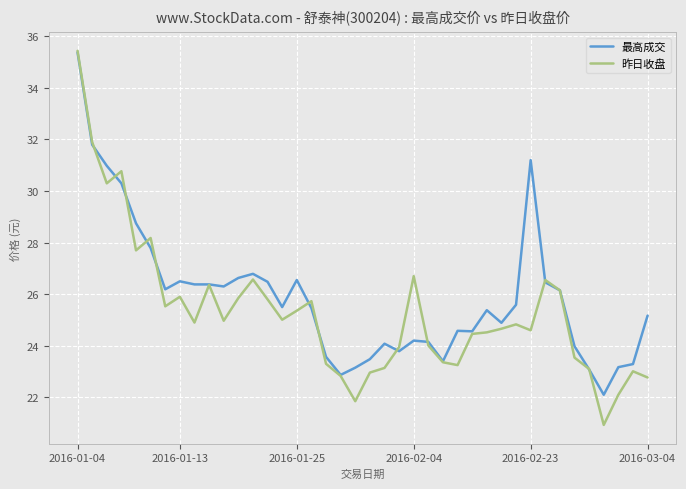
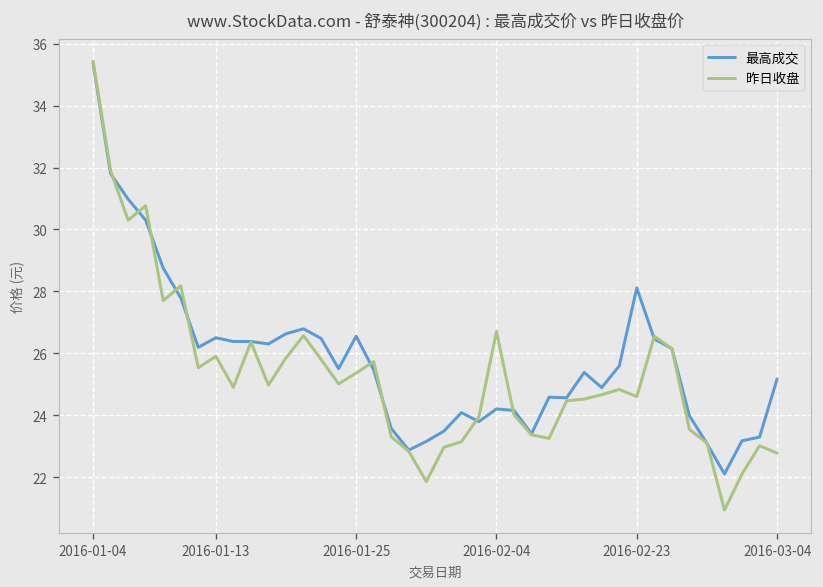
最高成交, 2016-02-23: 31.2 -> 28.1
